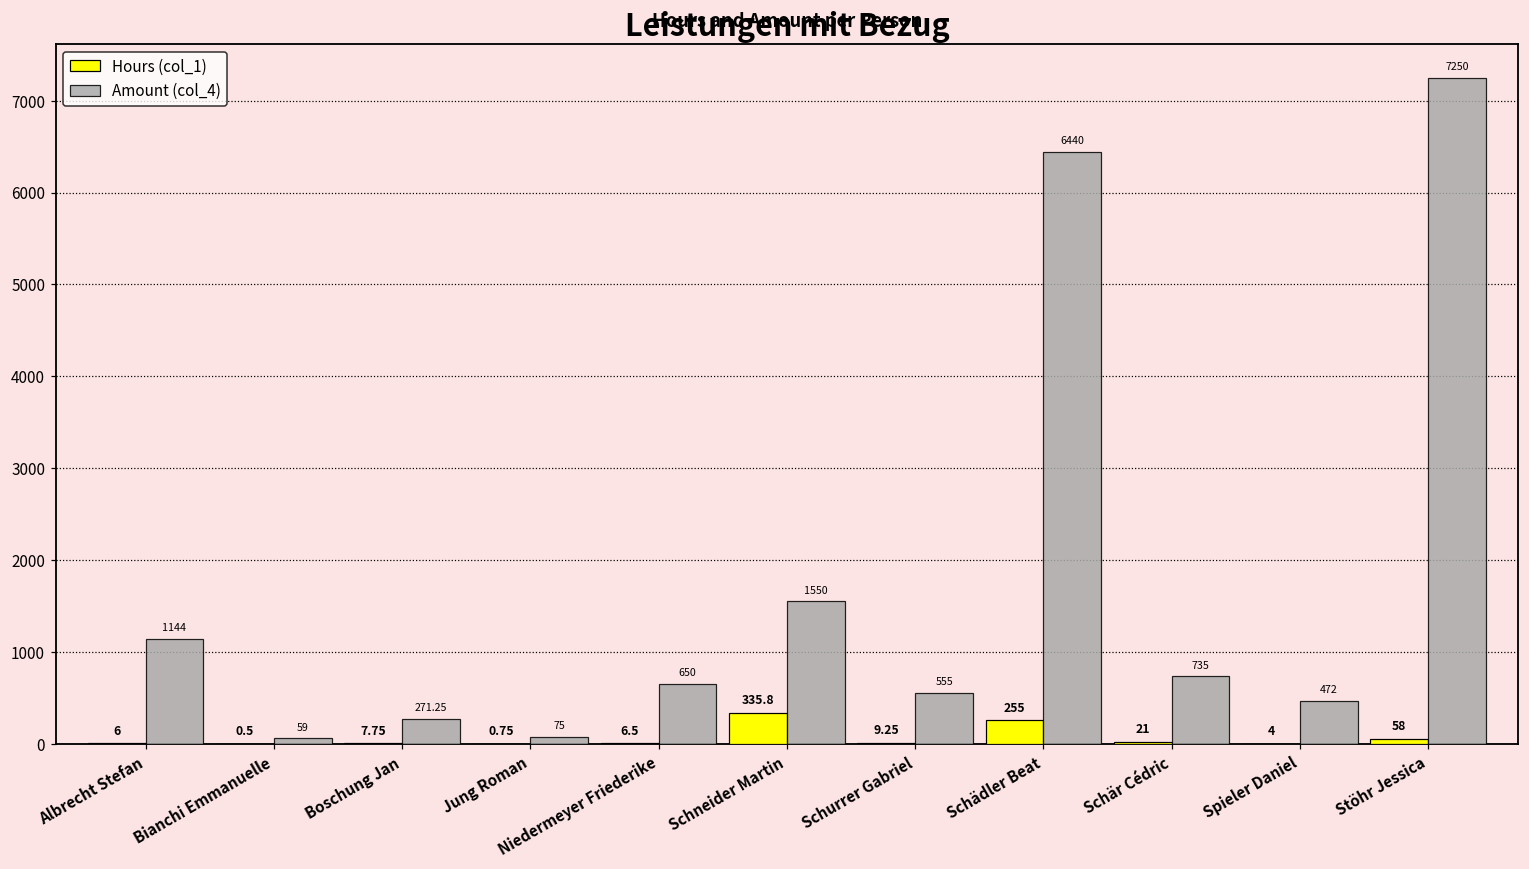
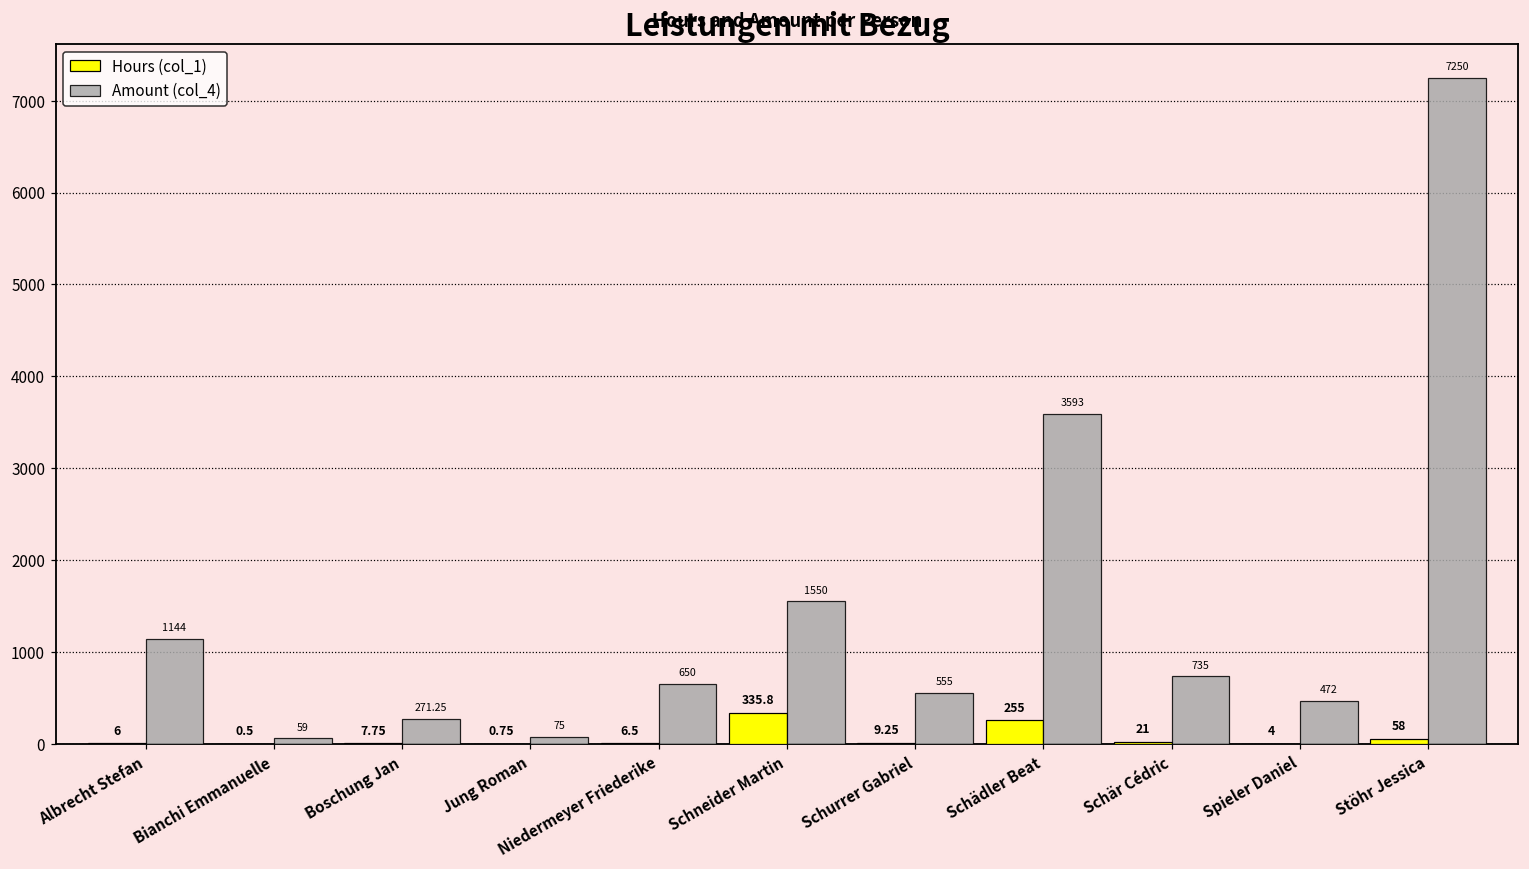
Amount (col_4), Schädler Beat: 6440 -> 3593
